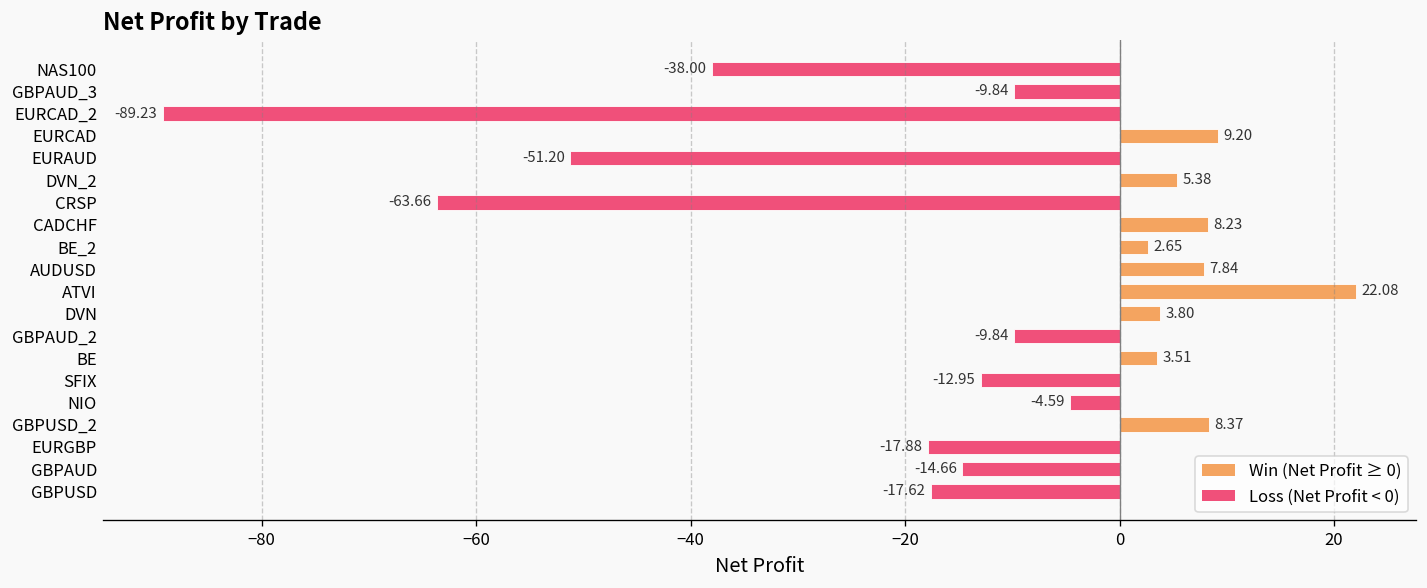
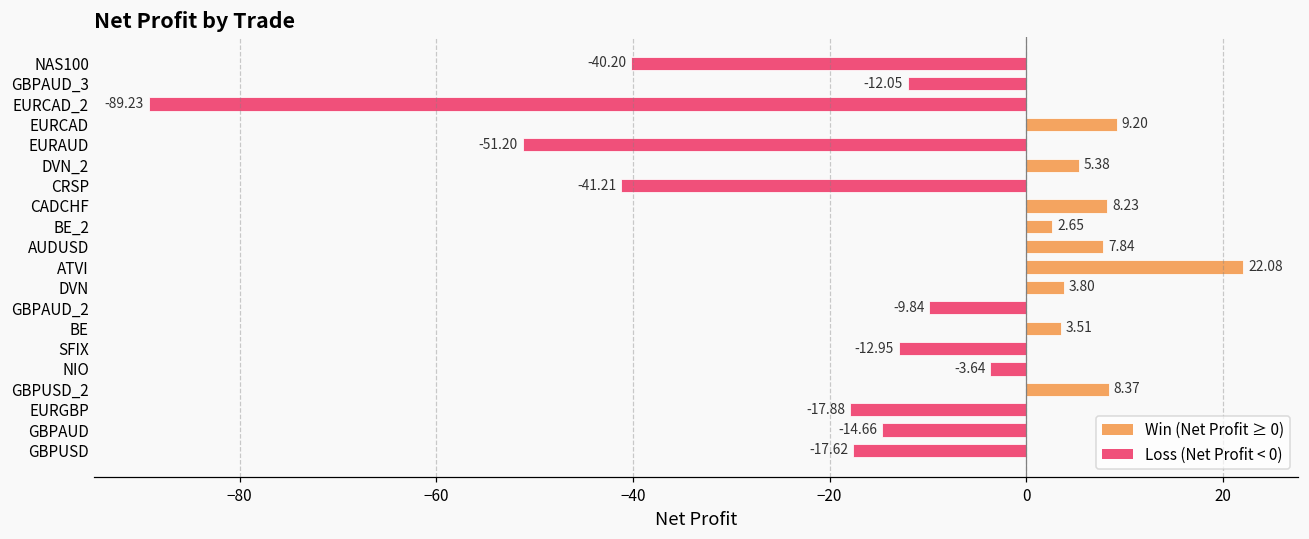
NAS100: -38.00 -> -40.20
GBPAUD_3: -9.84 -> -12.05
CRSP: -63.66 -> -41.21
NIO: -4.59 -> -3.64
